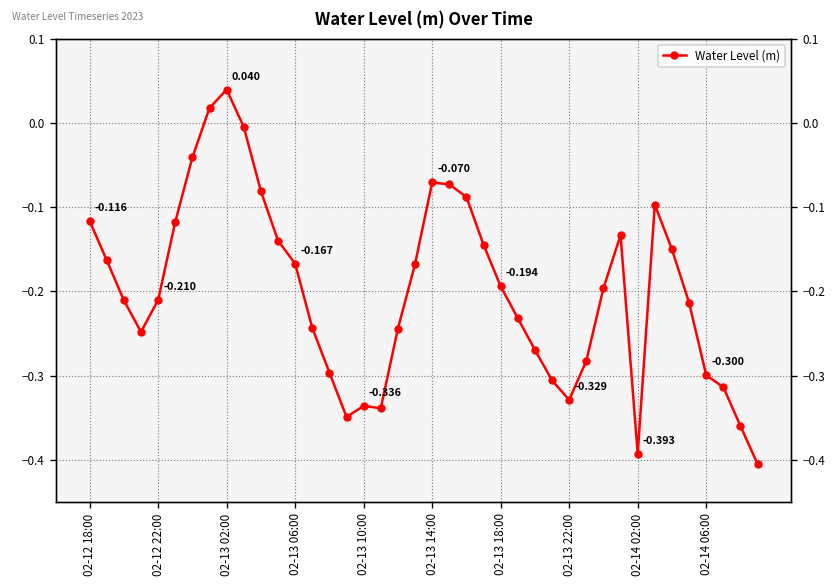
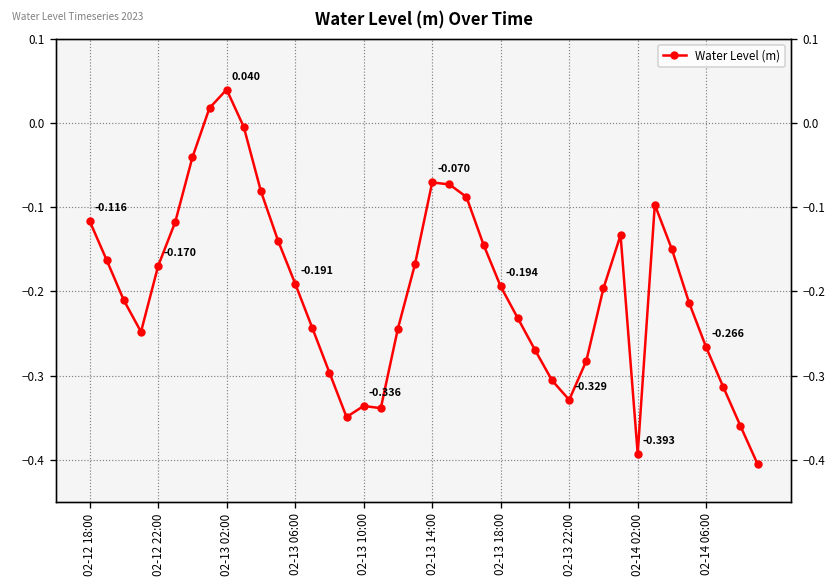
02-12 22:00: -0.210 -> -0.170
02-13 06:00: -0.167 -> -0.191
02-14 06:00: -0.300 -> -0.266
